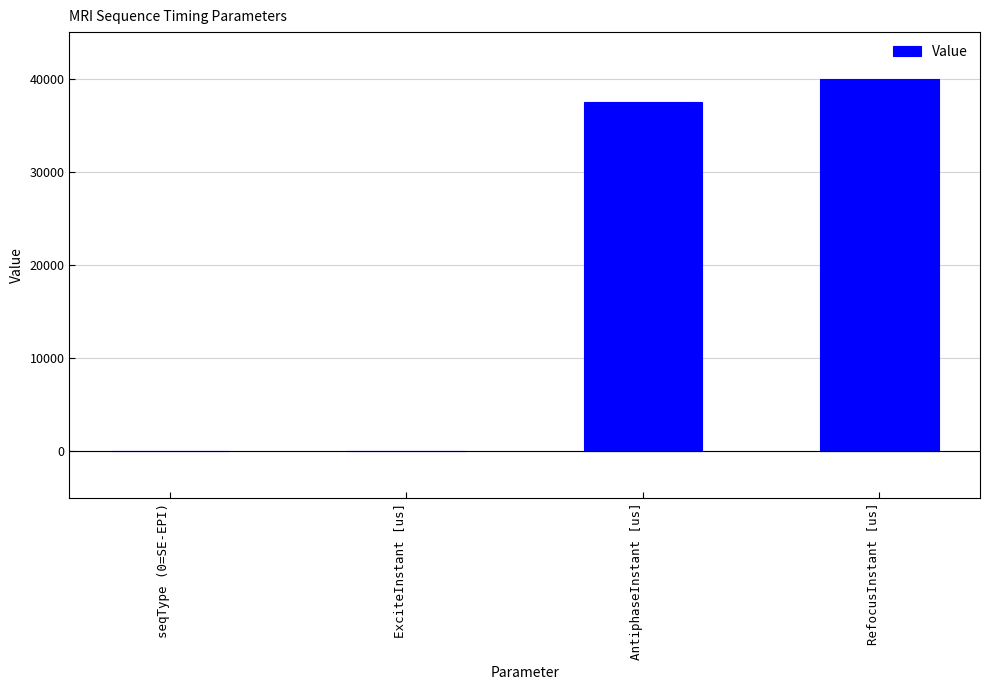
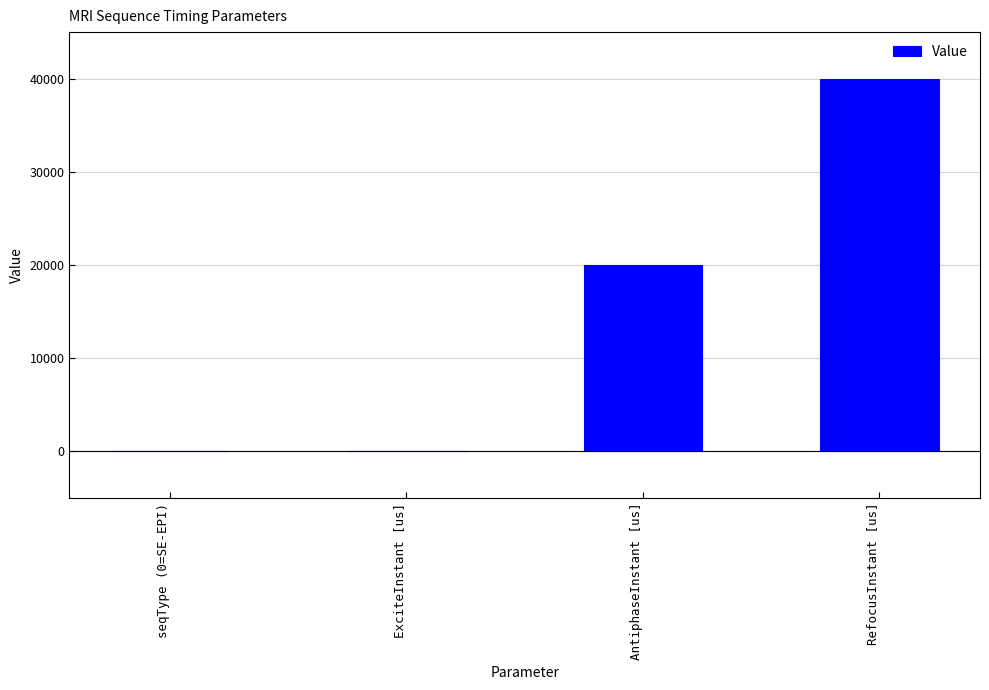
AntiphaseInstant [us]: 38000 -> 20000
